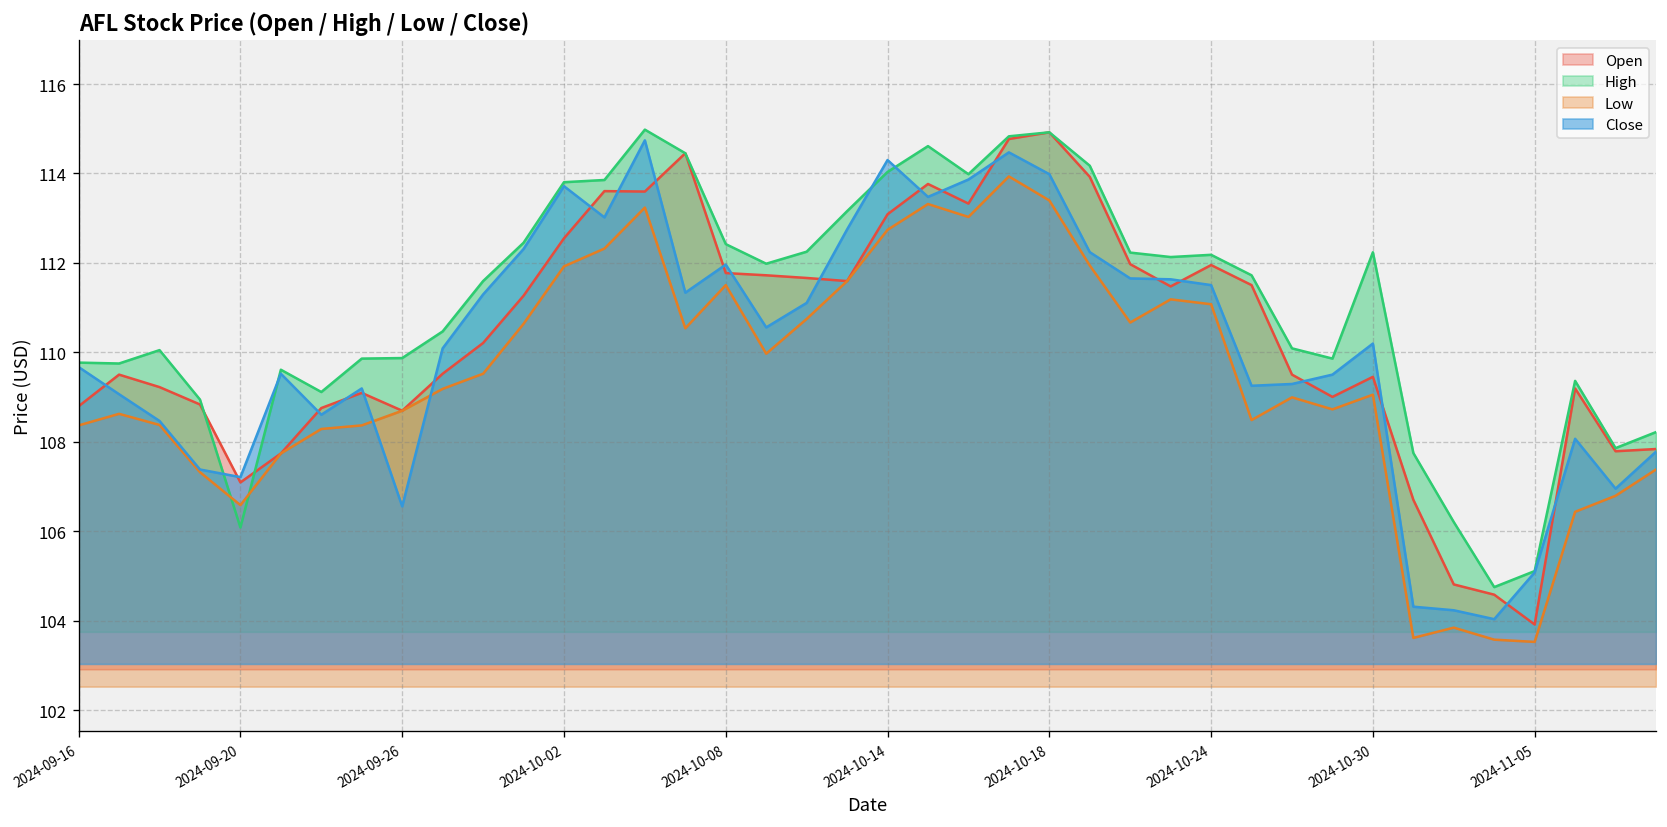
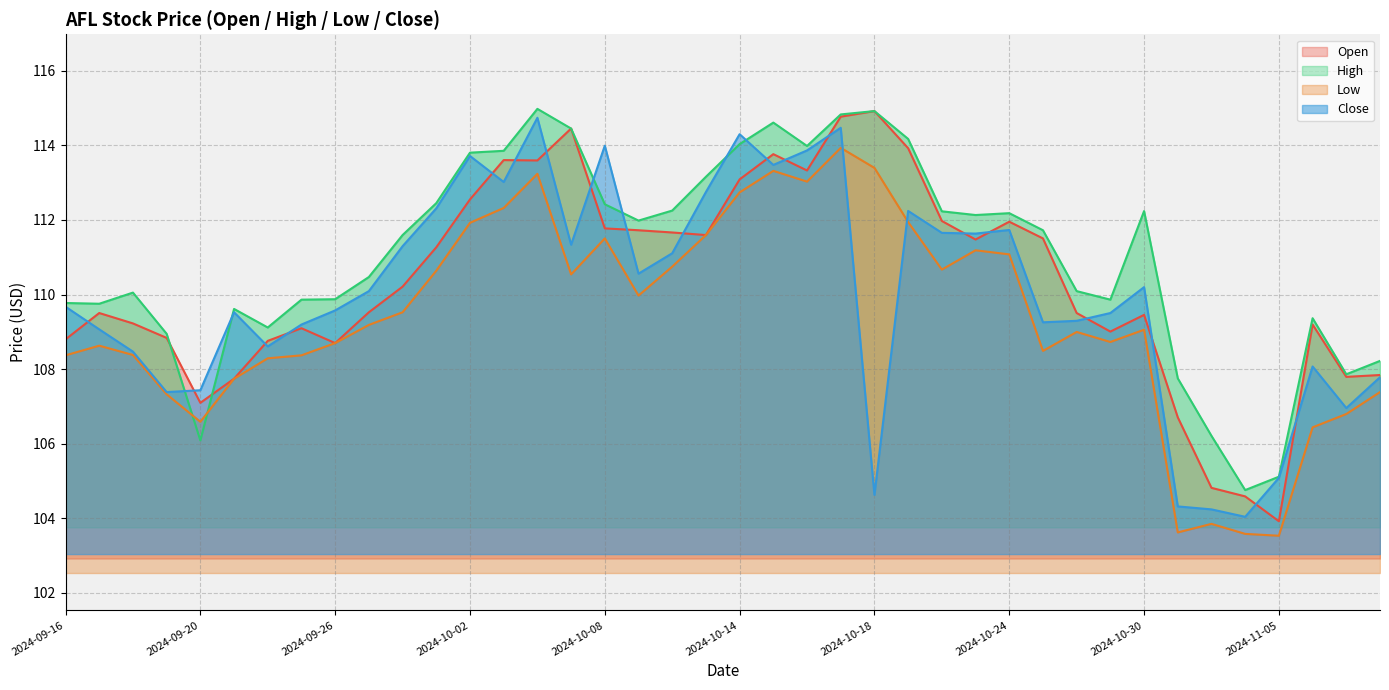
Close, 2024-09-20: 107.2 -> 107.4
Close, 2024-09-26: 106.6 -> 109.6
Close, 2024-10-08: 112.0 -> 114.0
Close, 2024-10-18: 114.0 -> 104.6
Close, 2024-10-24: 111.5 -> 111.7
